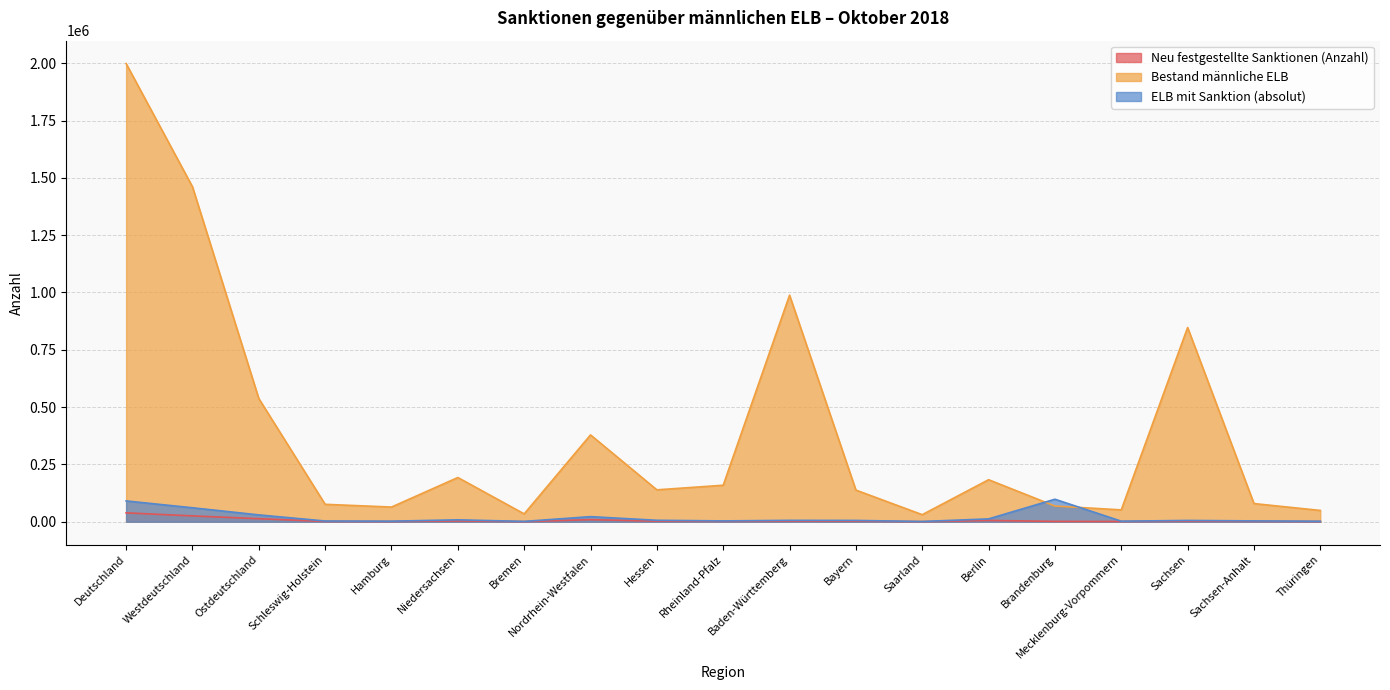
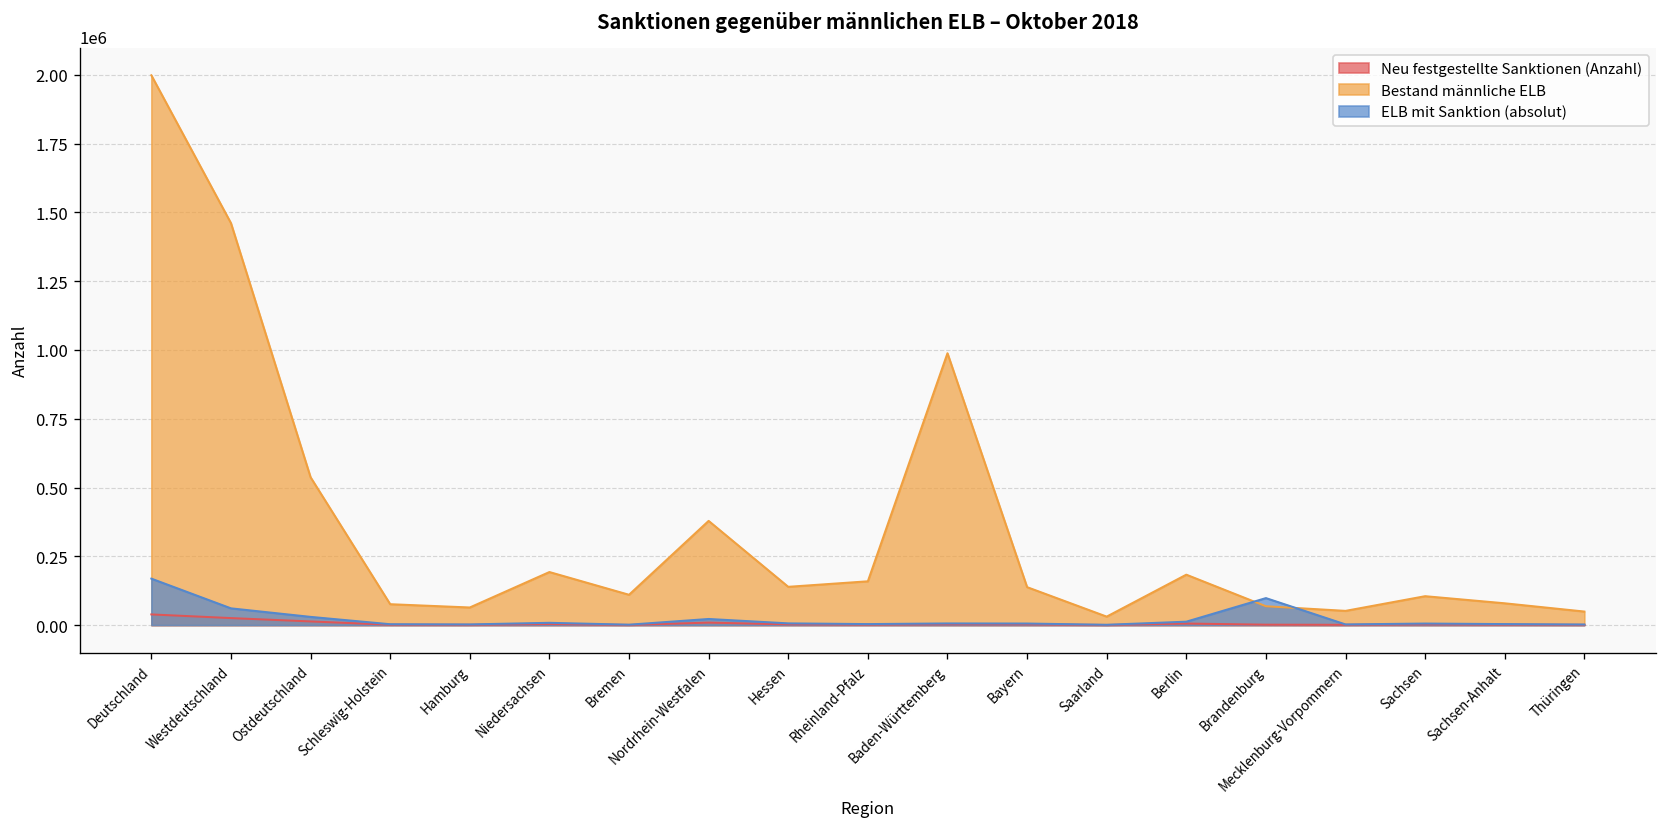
ELB mit Sanktion (absolut), Deutschland: 90000 -> 170000
Bestand männliche ELB, Bremen: 30000 -> 110000
Bestand männliche ELB, Sachsen: 850000 -> 110000
